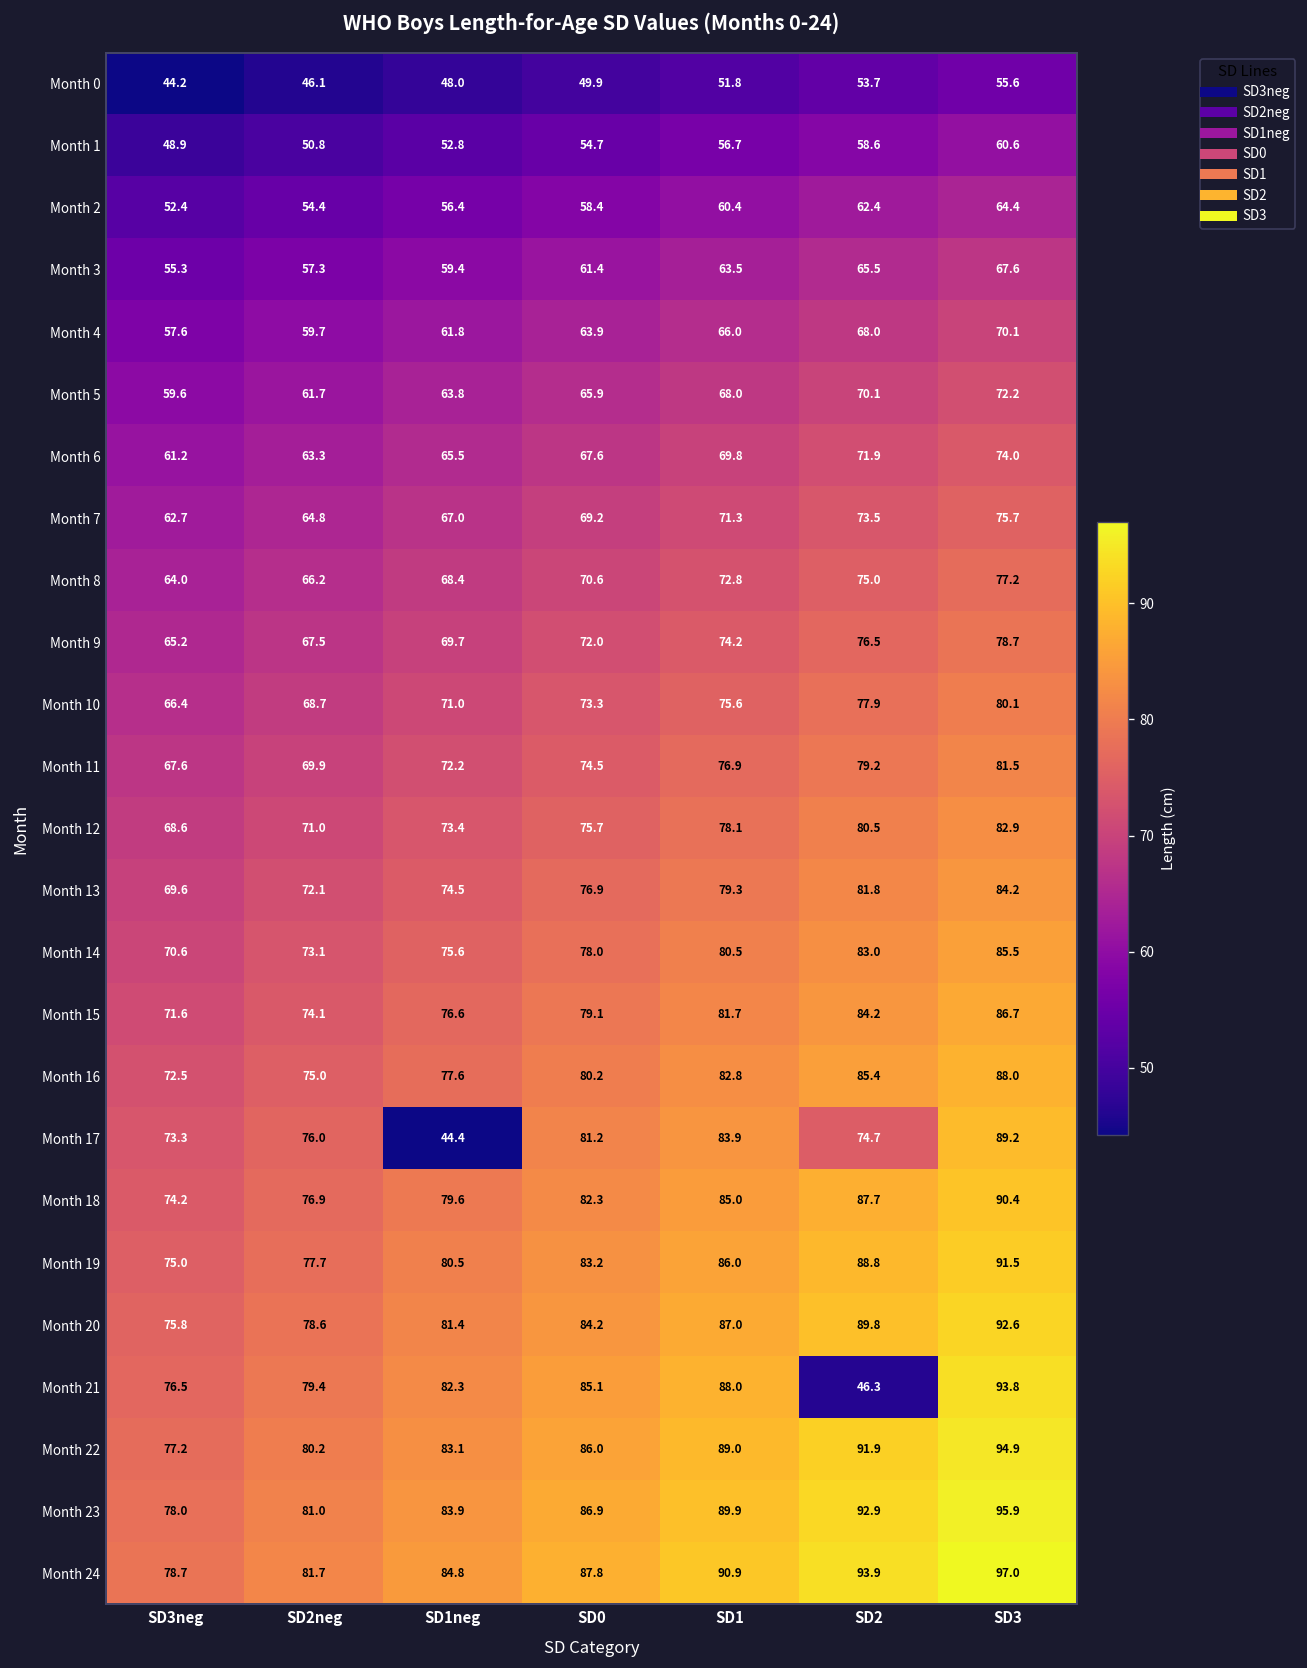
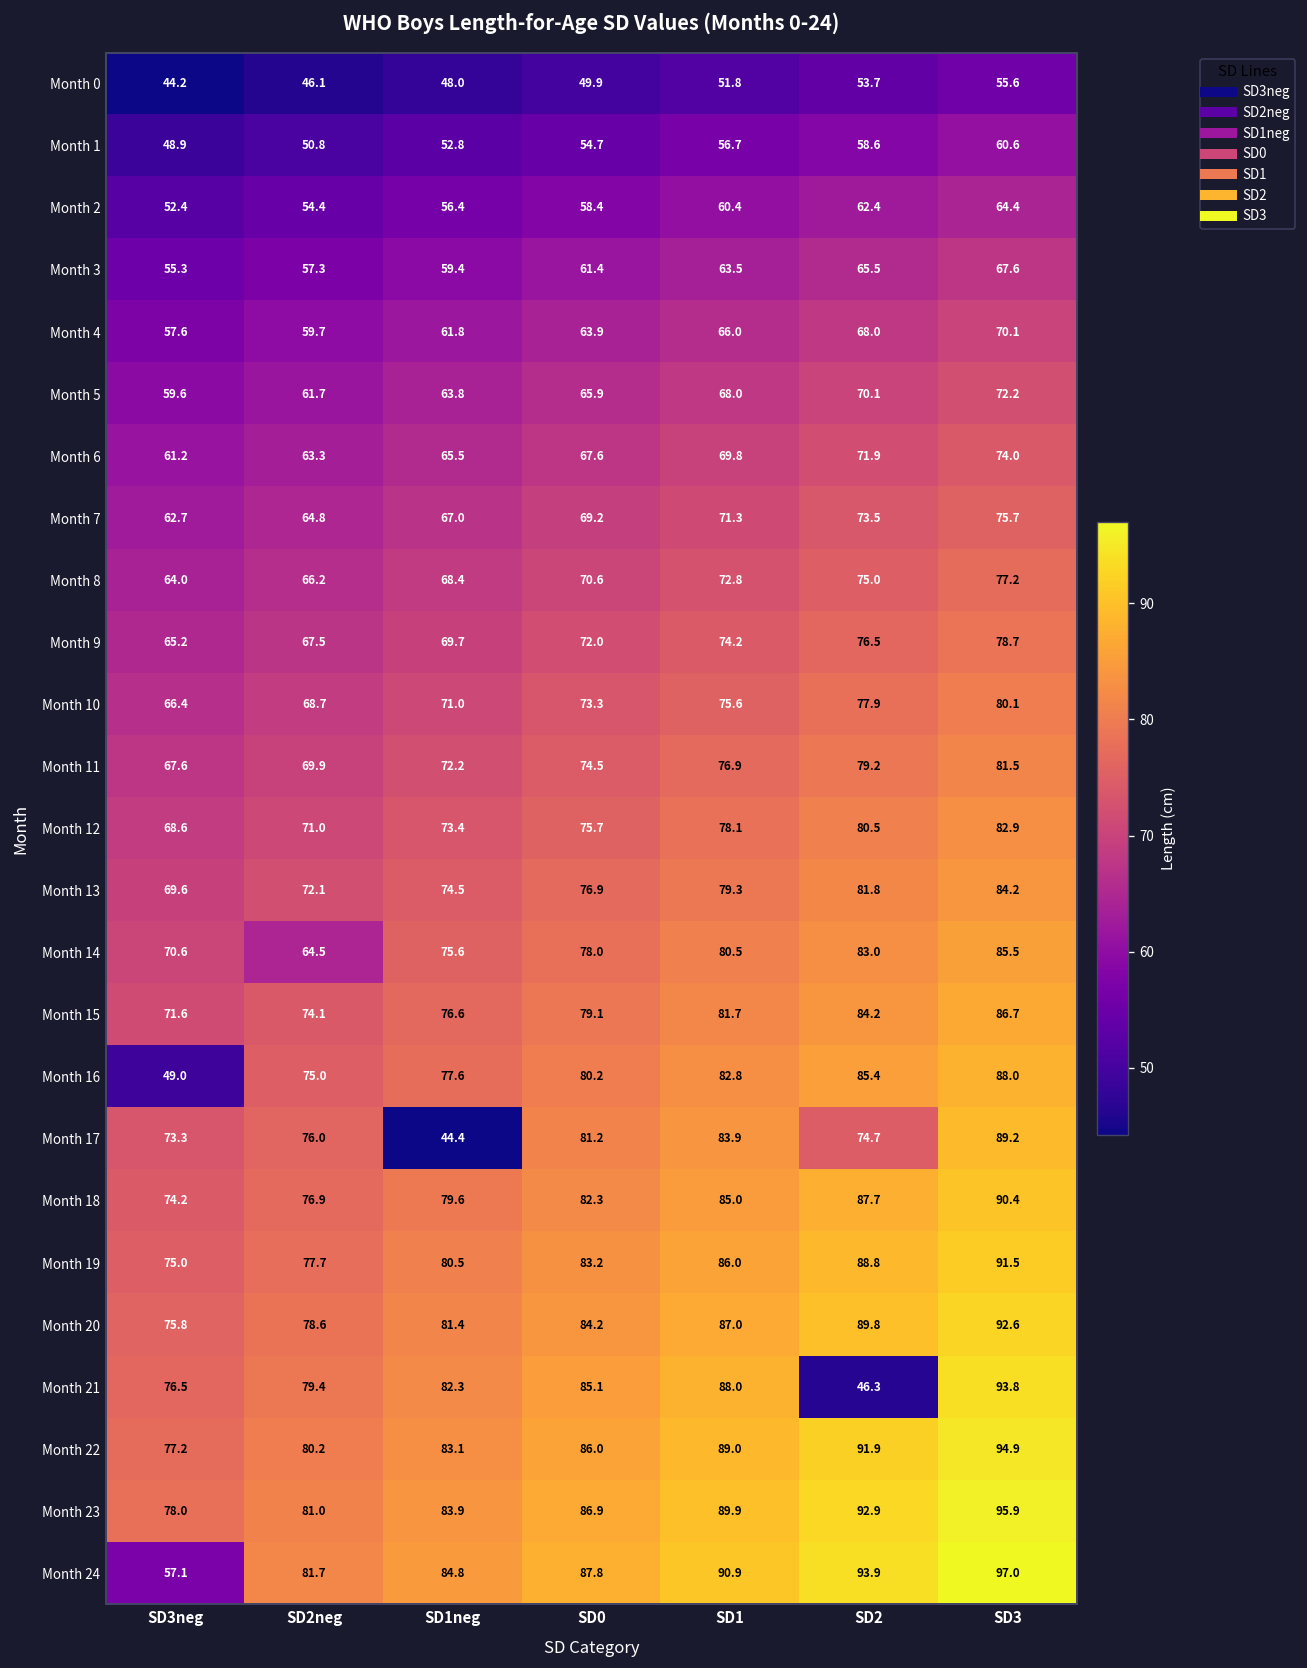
Month 14, SD2neg: 73.1 -> 64.5
Month 16, SD3neg: 72.5 -> 49.0
Month 24, SD3neg: 78.7 -> 57.1
